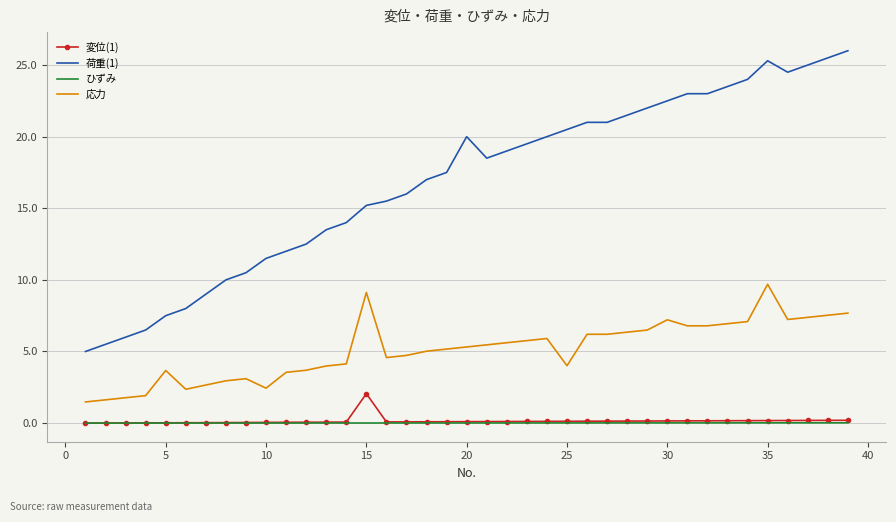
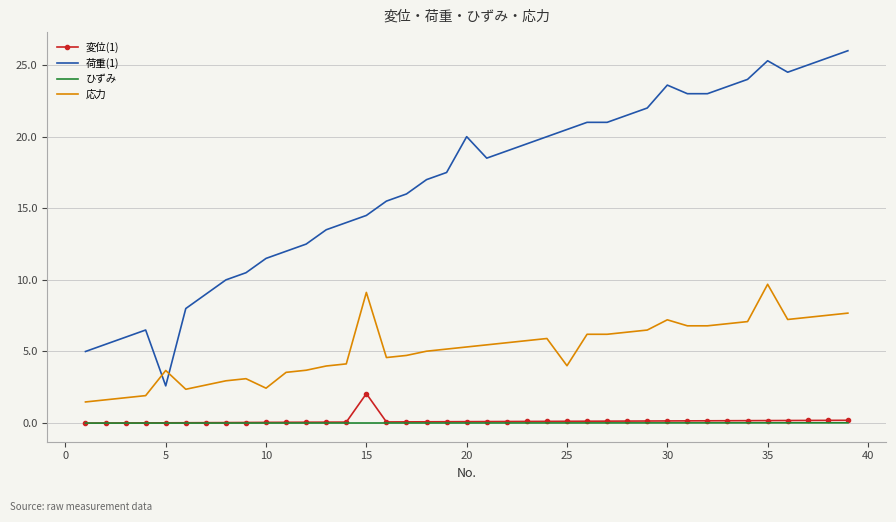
荷重(1), 5: 7.5 -> 2.6
荷重(1), 15: 15.2 -> 14.5
荷重(1), 30: 22.5 -> 23.6
